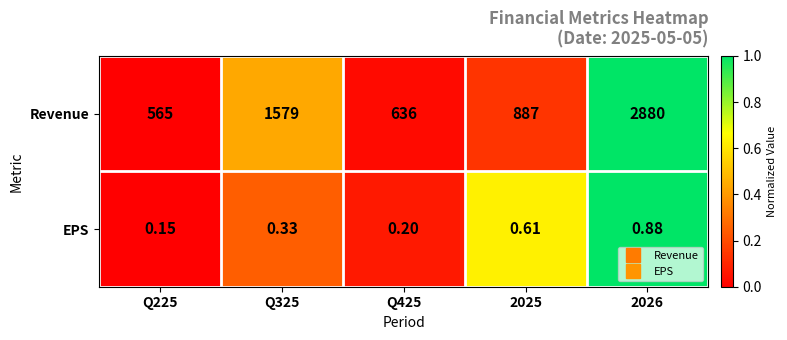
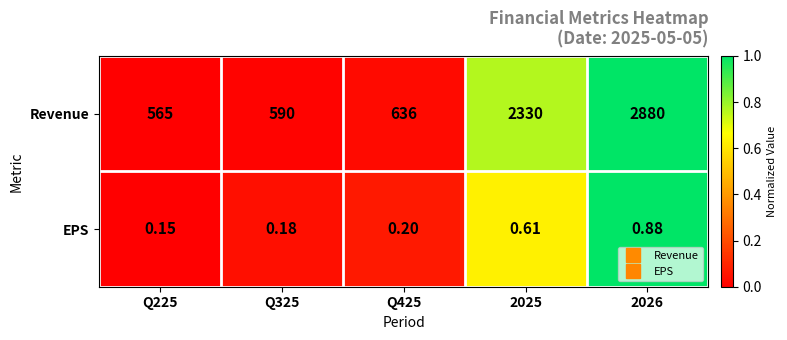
Revenue, Q325: 1579 -> 590
Revenue, 2025: 887 -> 2330
EPS, Q325: 0.33 -> 0.18
